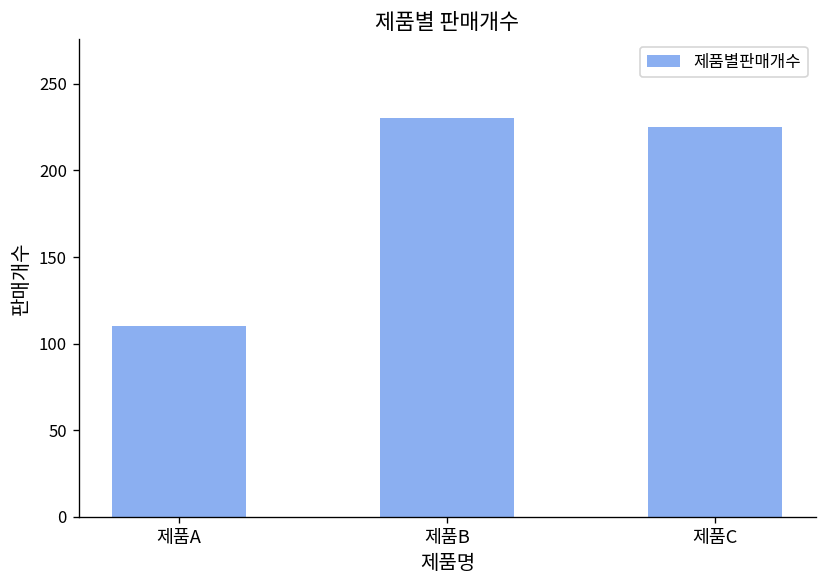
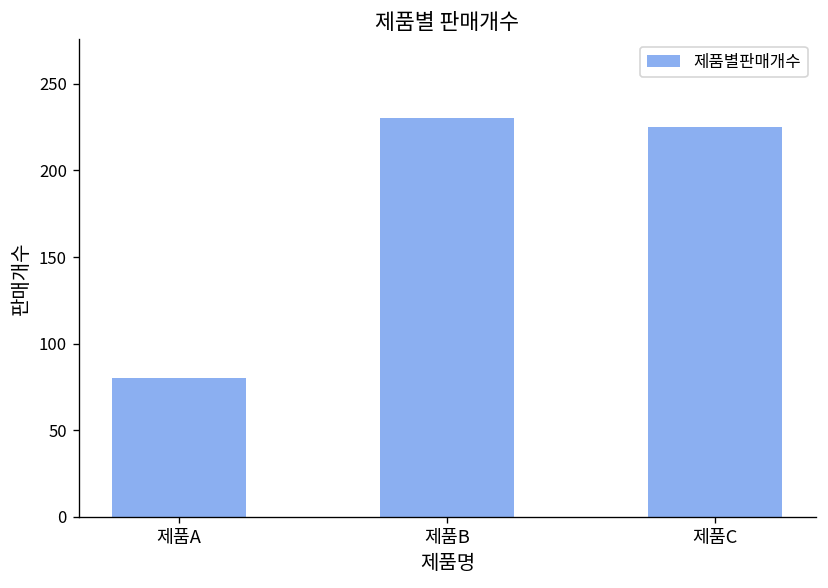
제품A: 110 -> 80
